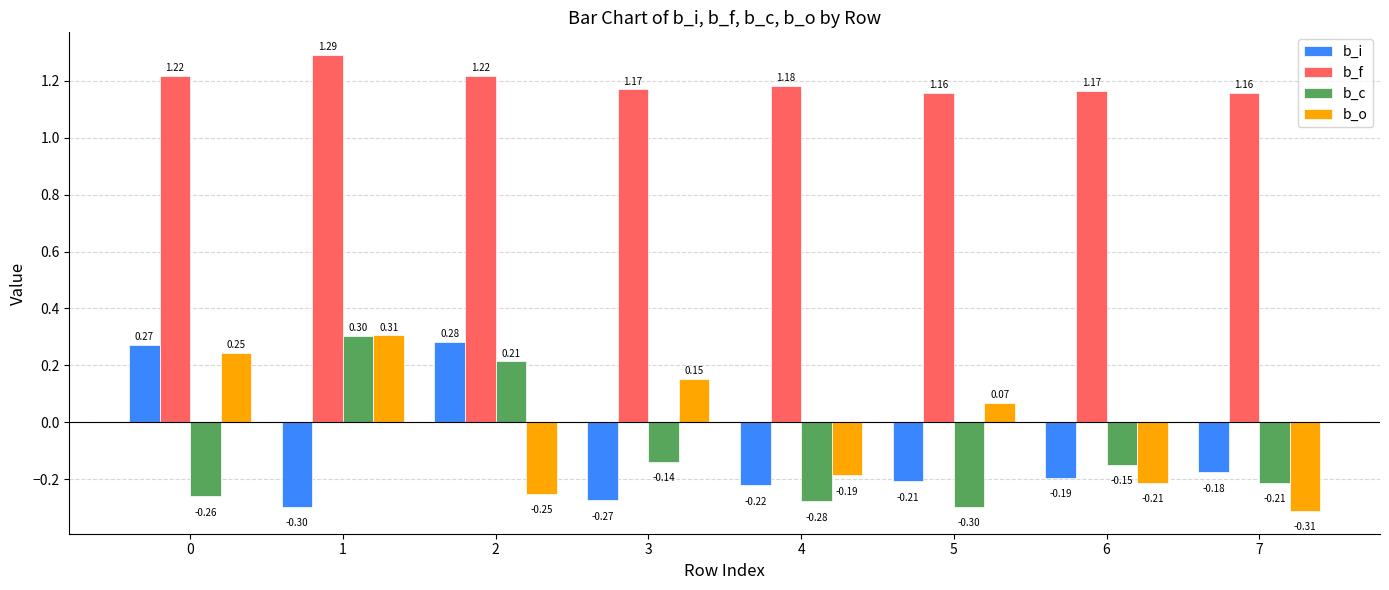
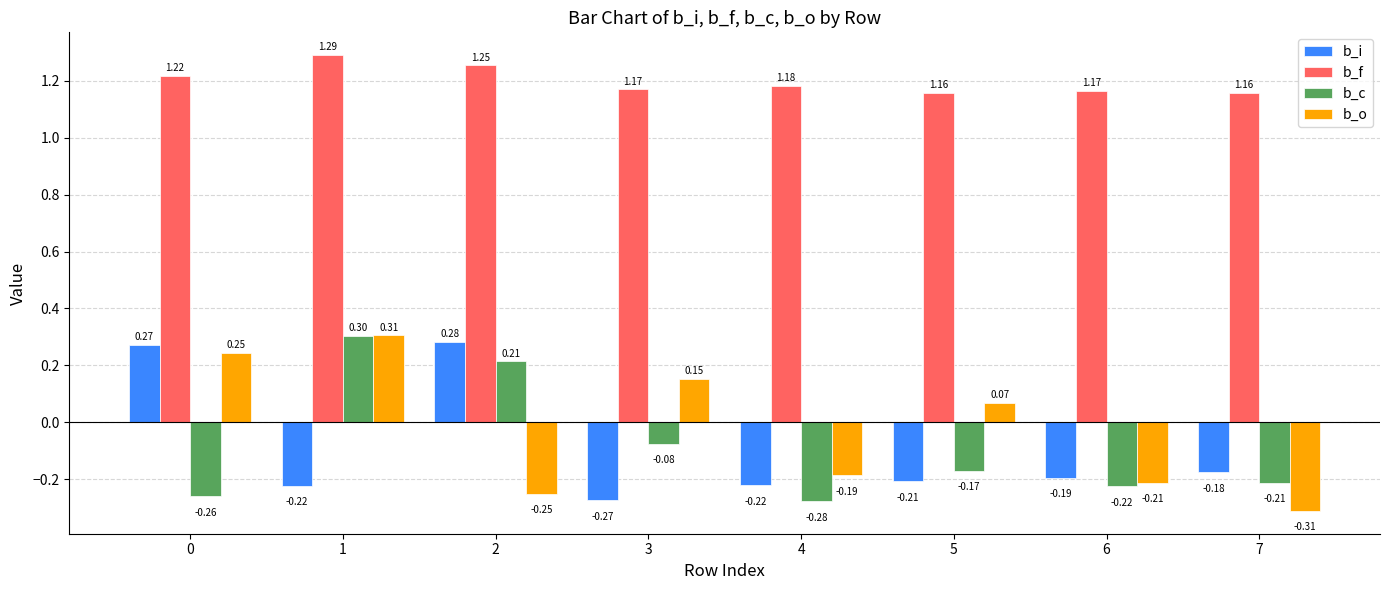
b_i, 1: -0.30 -> -0.22
b_f, 2: 1.22 -> 1.25
b_c, 3: -0.14 -> -0.08
b_c, 5: -0.30 -> -0.17
b_c, 6: -0.15 -> -0.22
